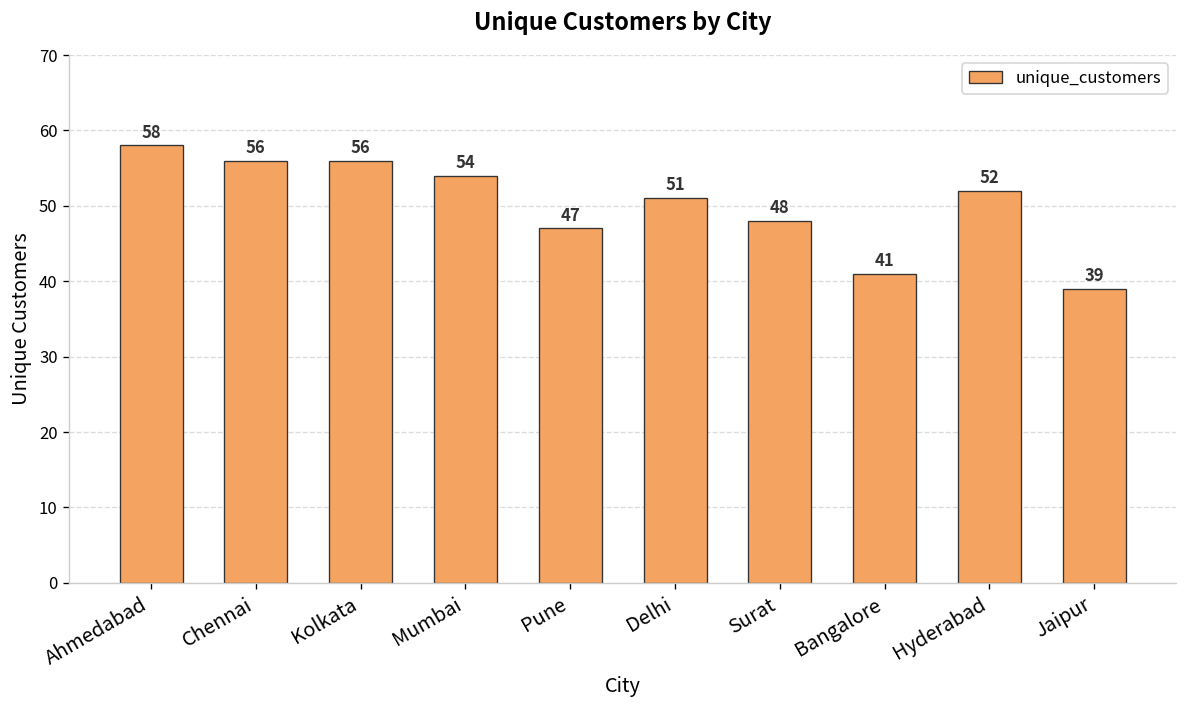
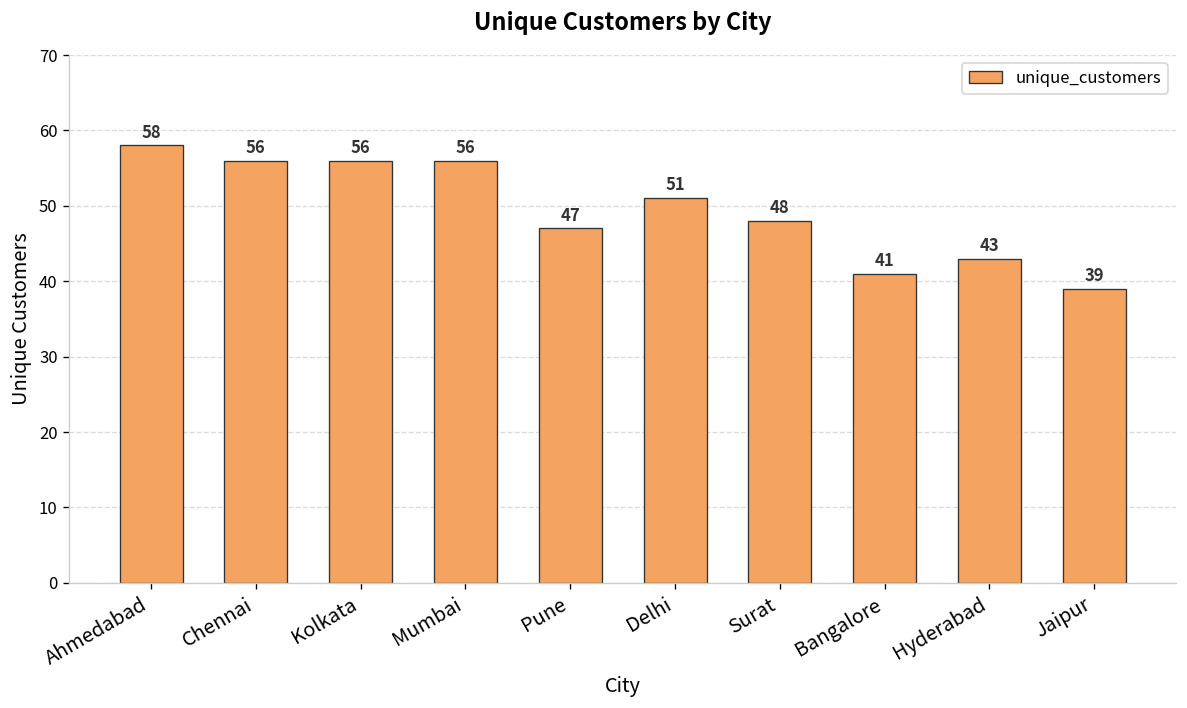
Mumbai: 54 -> 56
Hyderabad: 52 -> 43
